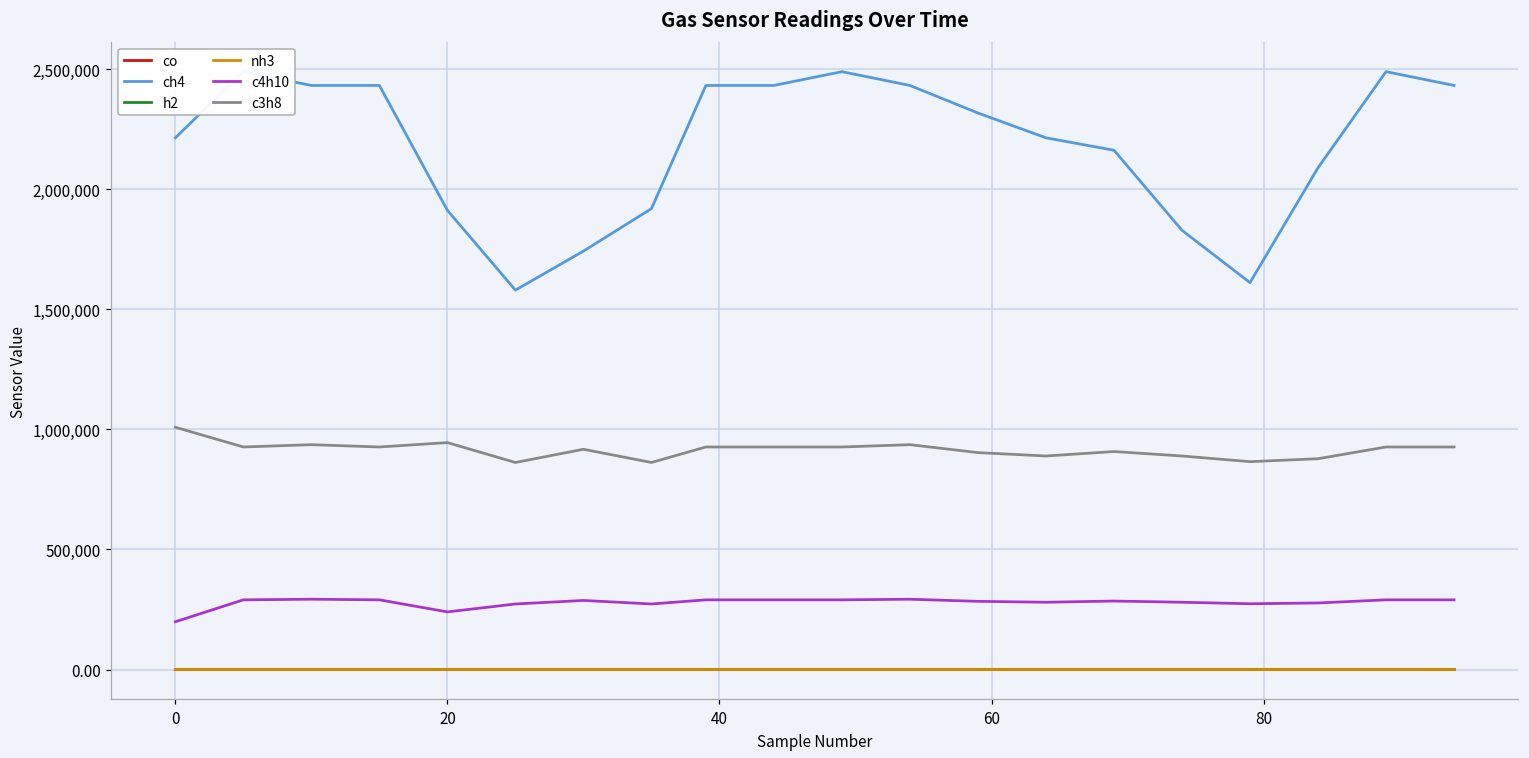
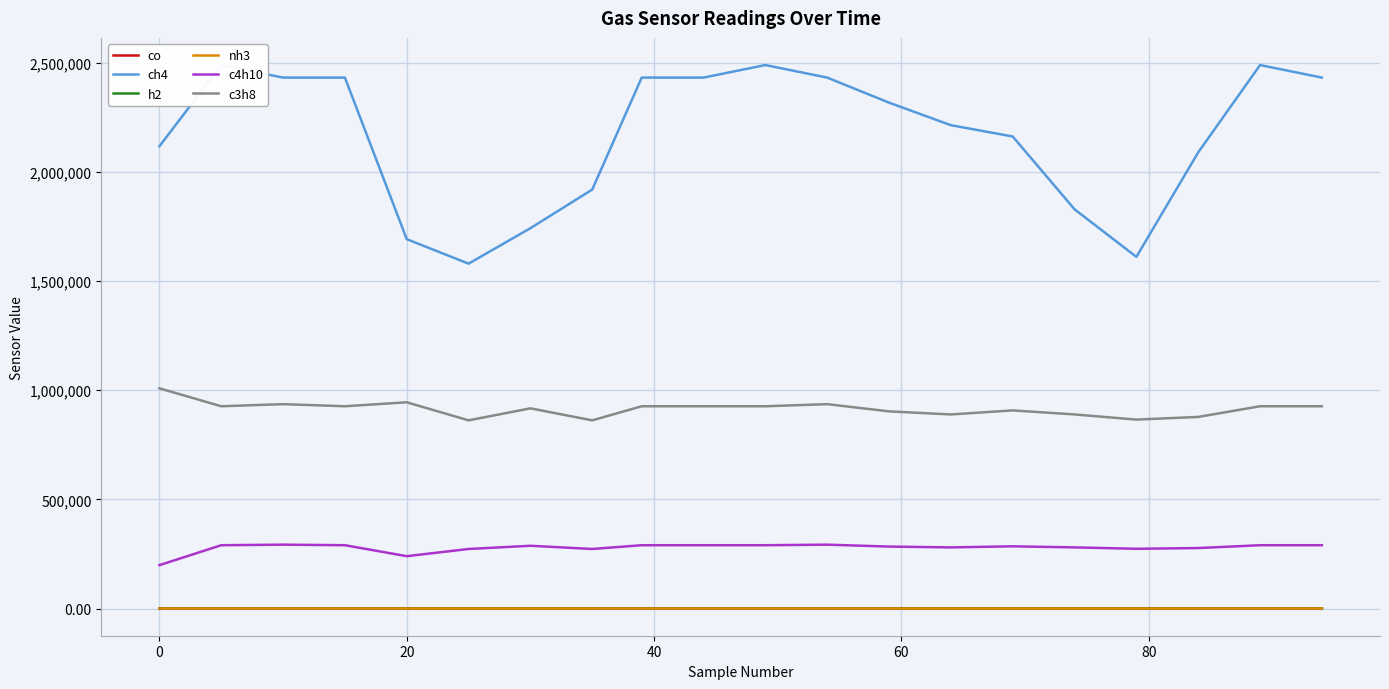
ch4, 0: 2,210,000 -> 2,120,000
ch4, 20: 1,910,000 -> 1,690,000
